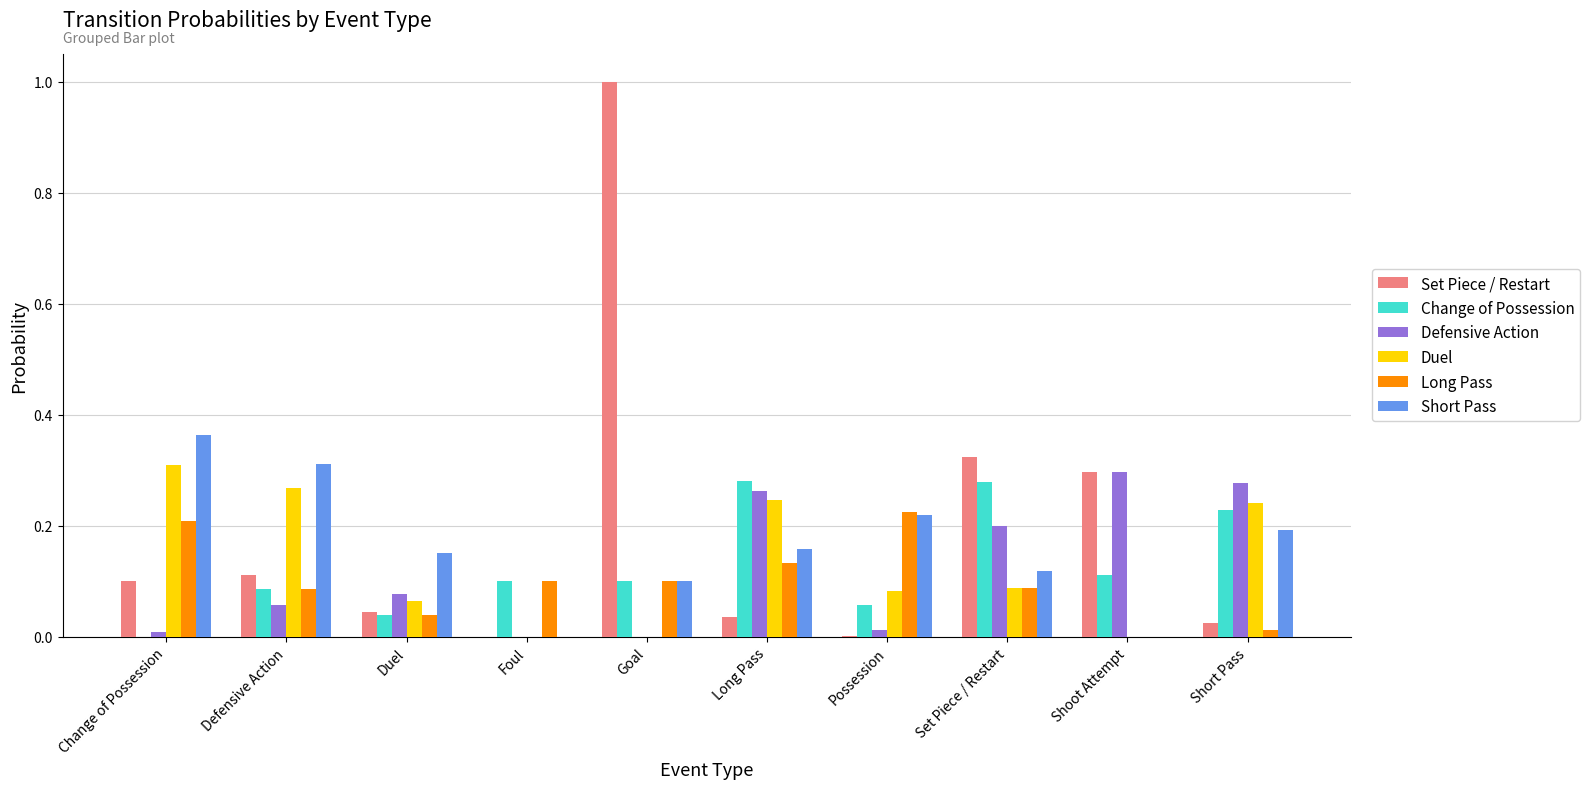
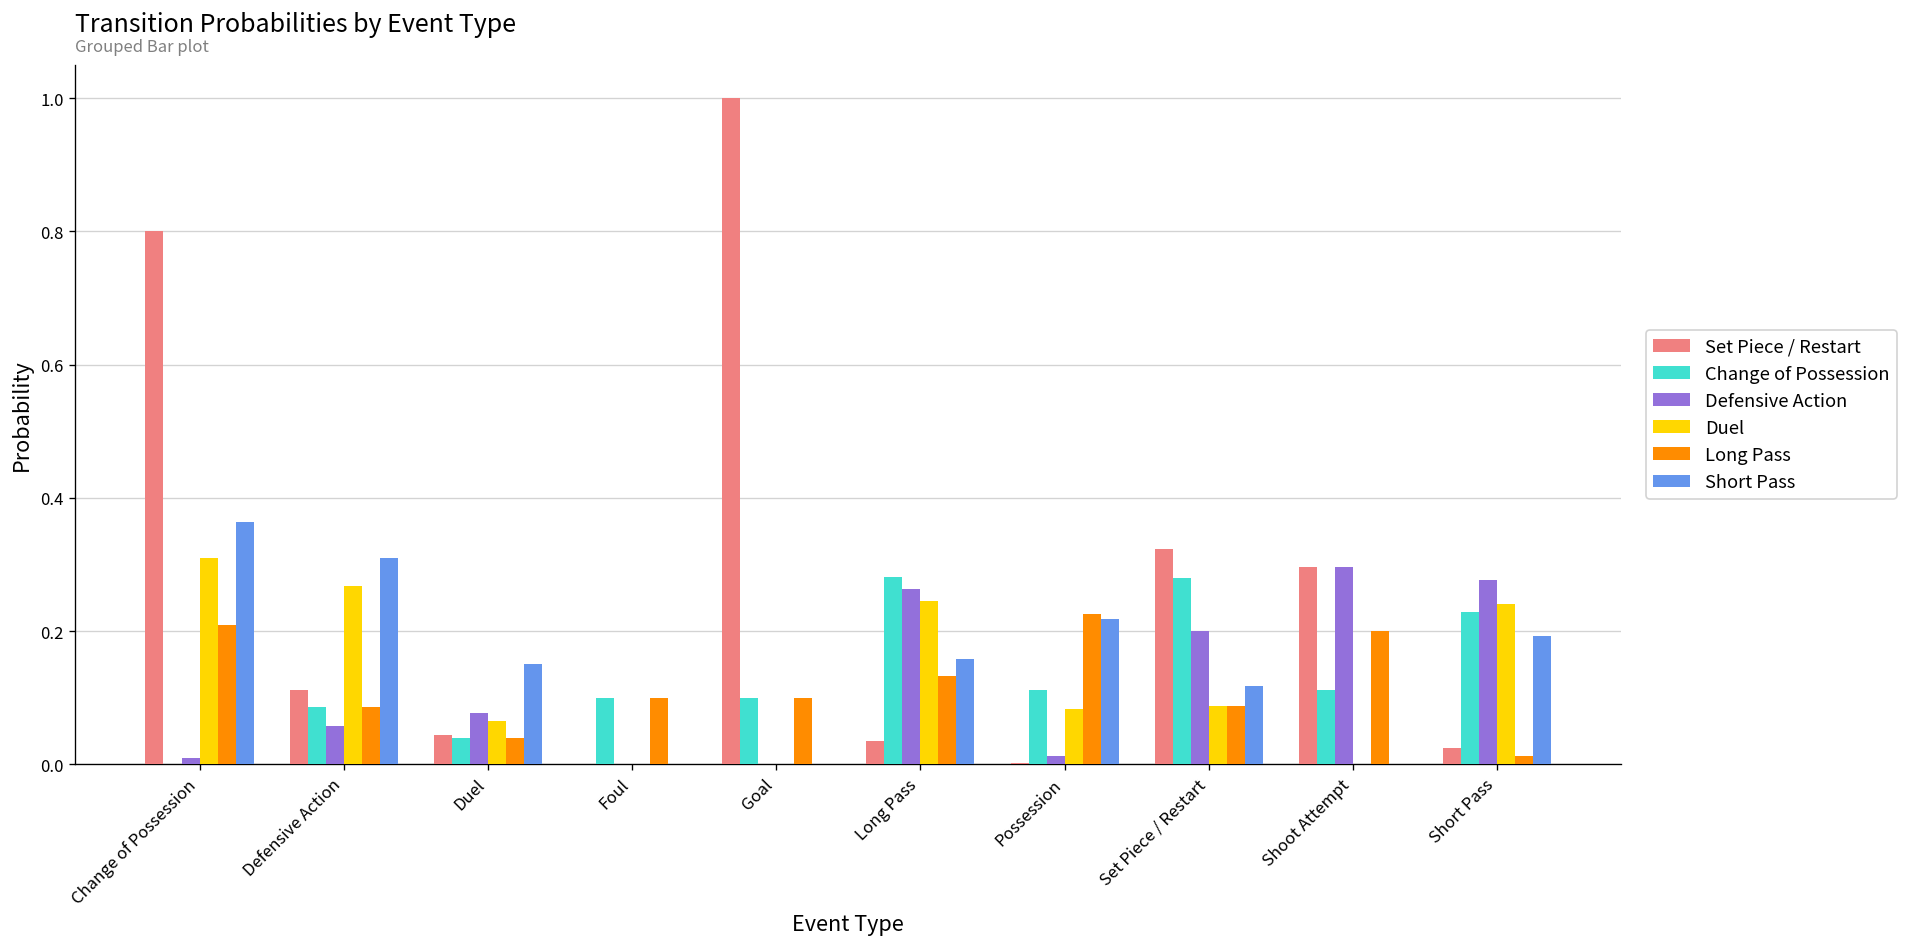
Set Piece / Restart, Change of Possession: 0.1 -> 0.8
Short Pass, Goal: 0.1 -> 0.0
Change of Possession, Possession: 0.06 -> 0.11
Long Pass, Shoot Attempt: 0.0 -> 0.2
